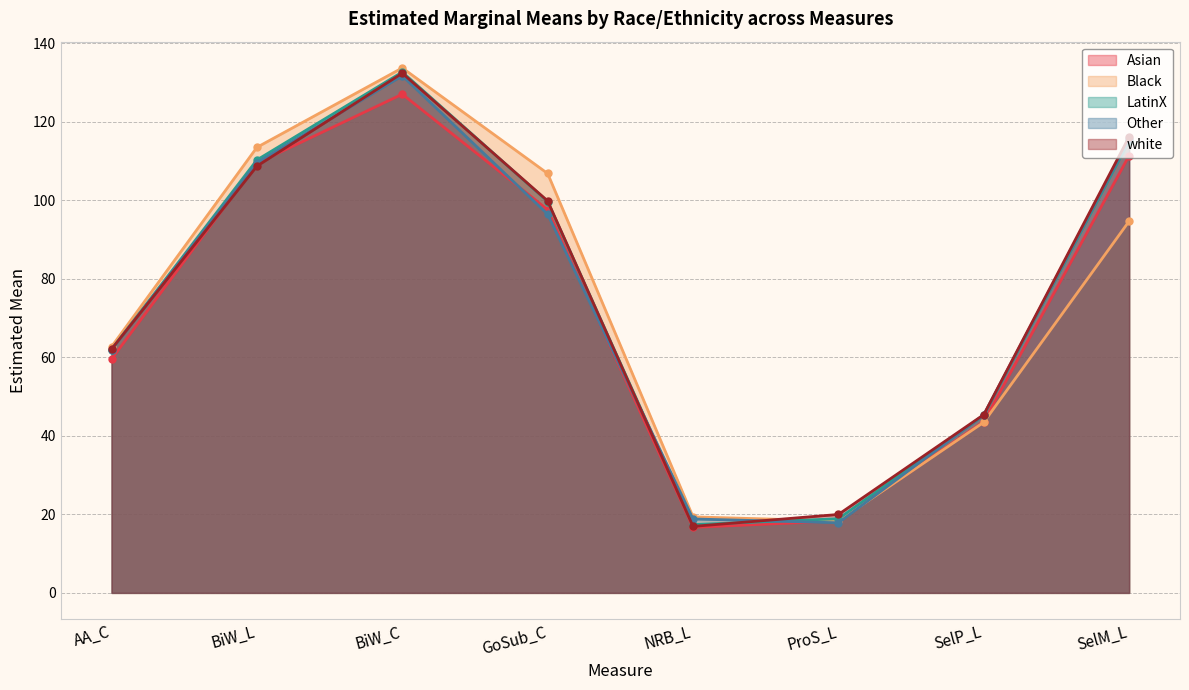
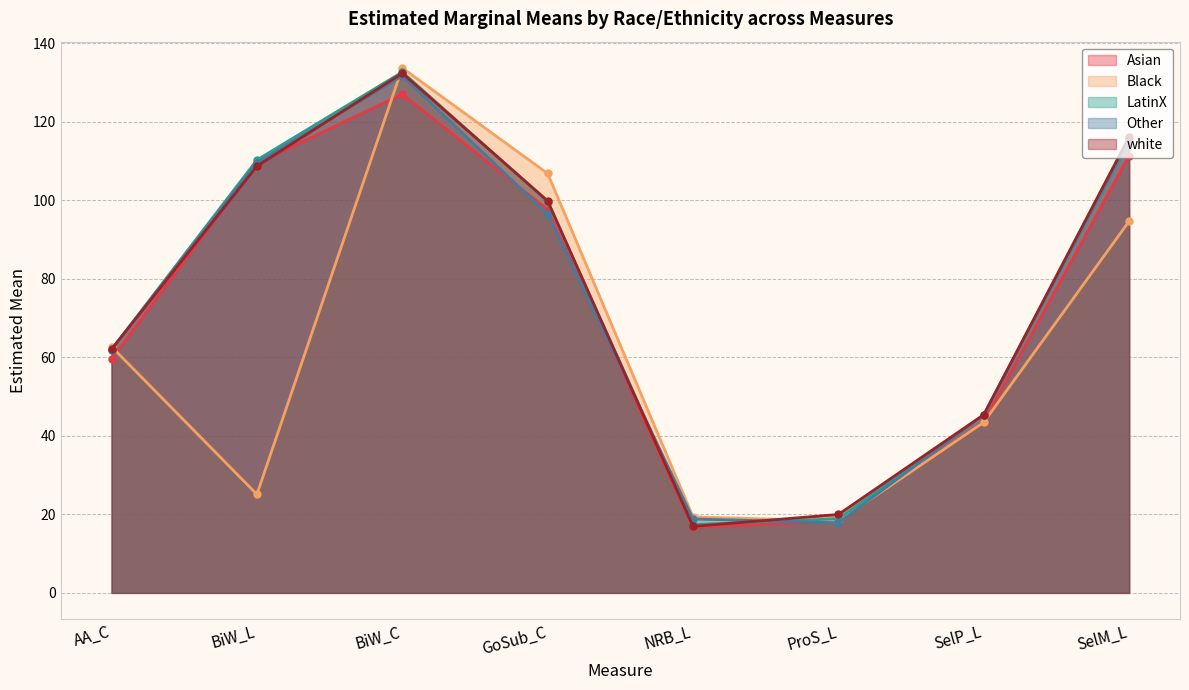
Black, BiW_L: 114 -> 25
